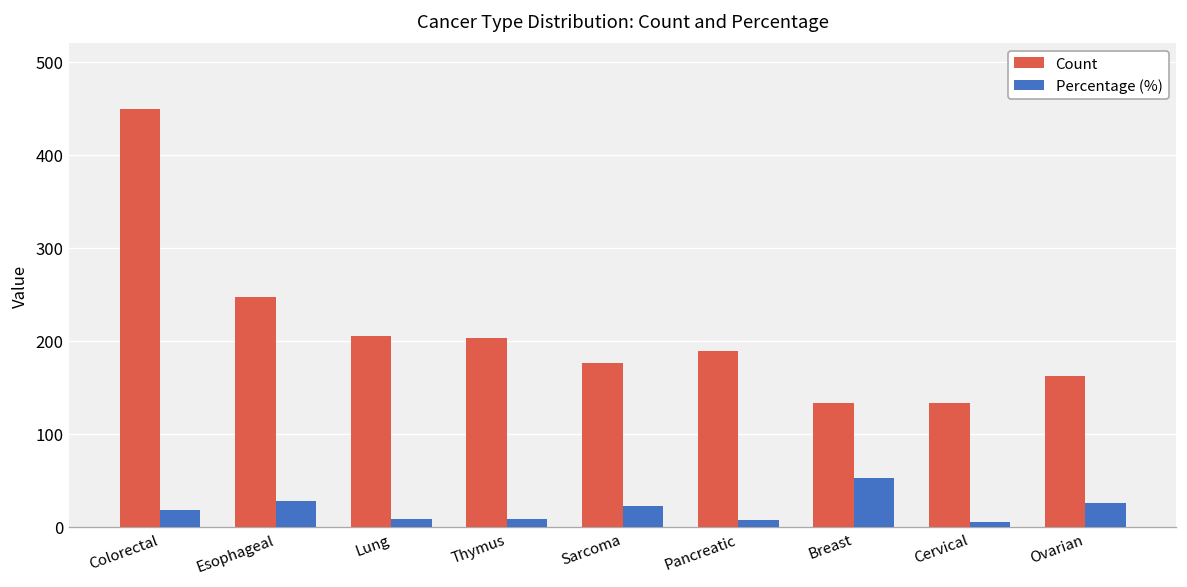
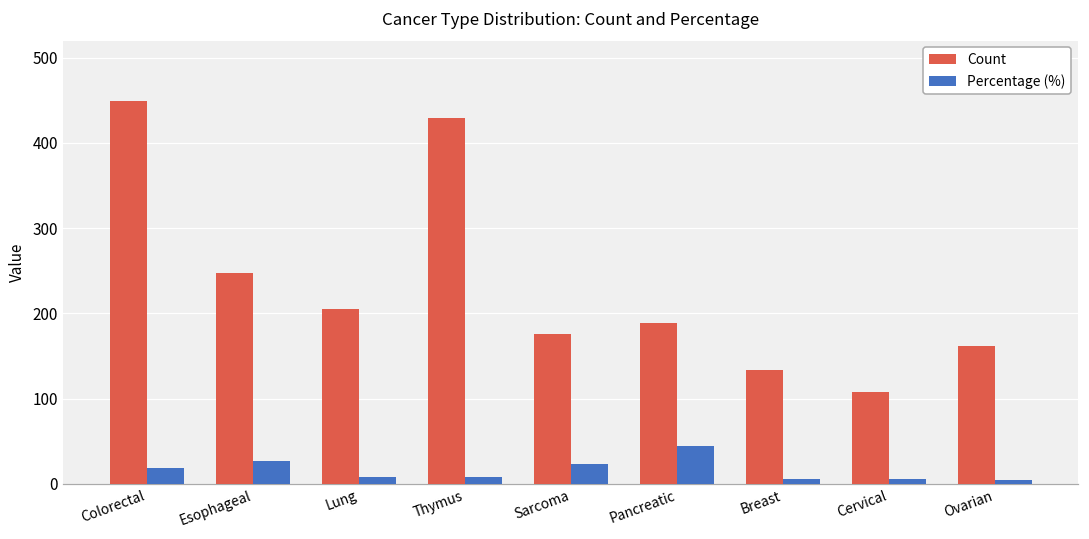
Count, Thymus: 200 -> 430
Percentage (%), Pancreatic: 10 -> 50
Percentage (%), Breast: 50 -> 10
Count, Cervical: 130 -> 110
Percentage (%), Ovarian: 30 -> 0
